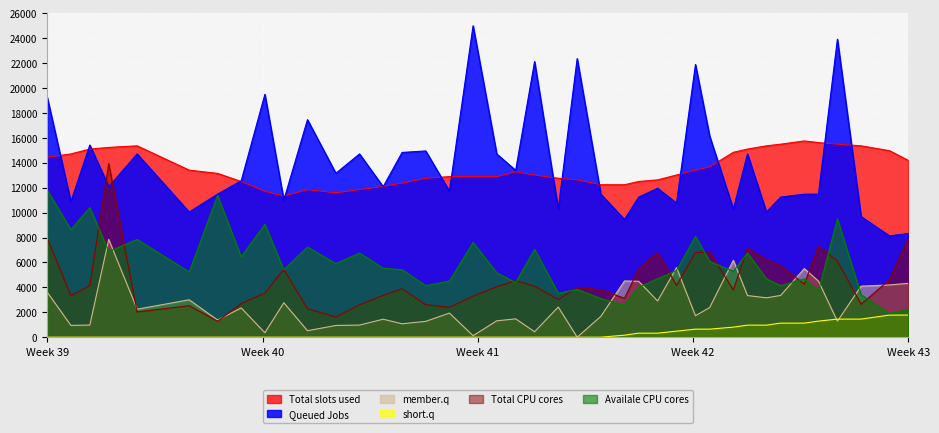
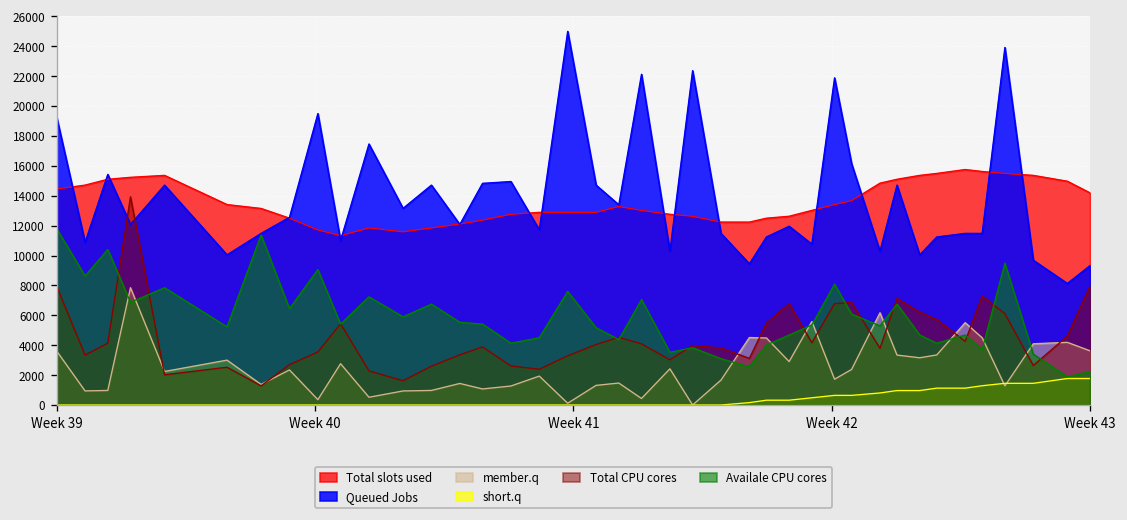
Queued Jobs, Week 43: 8300 -> 9300
member.q, Week 43: 4300 -> 3600
